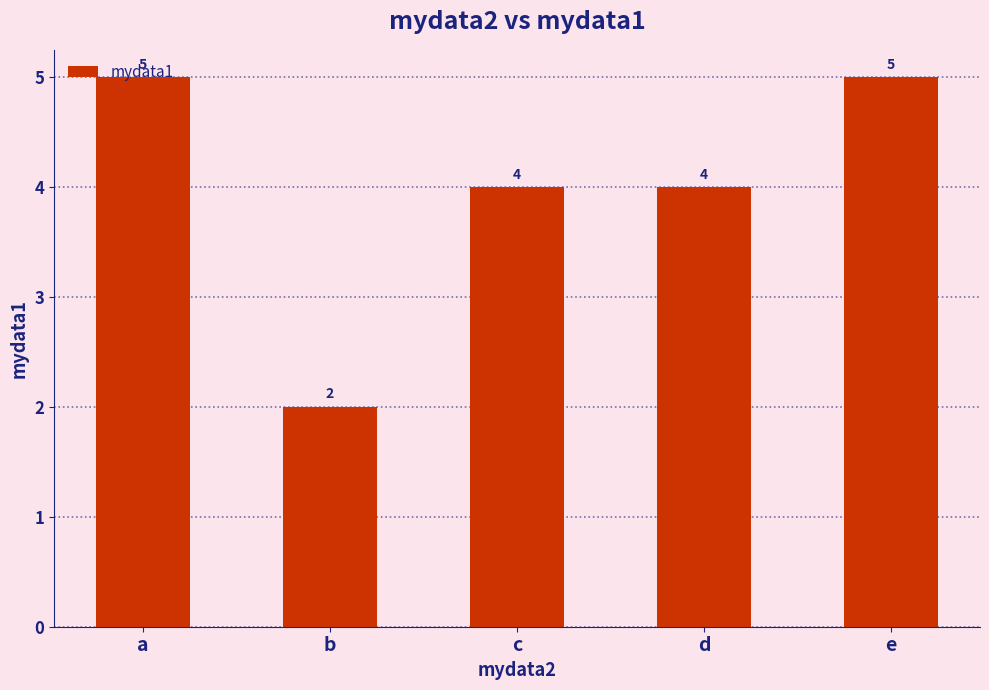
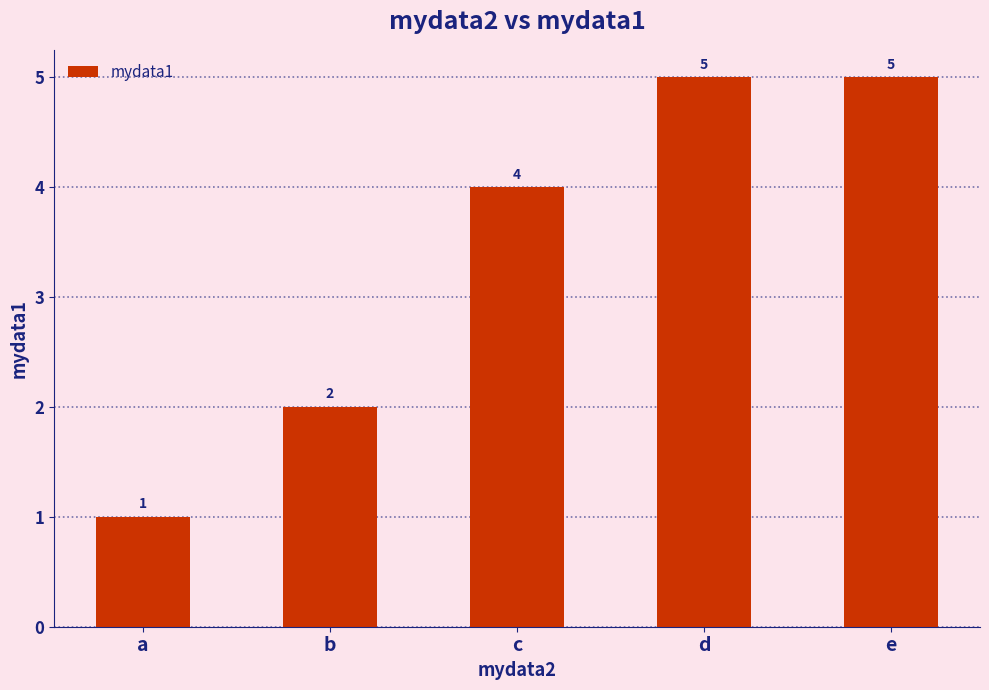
a: 5 -> 1
d: 4 -> 5
